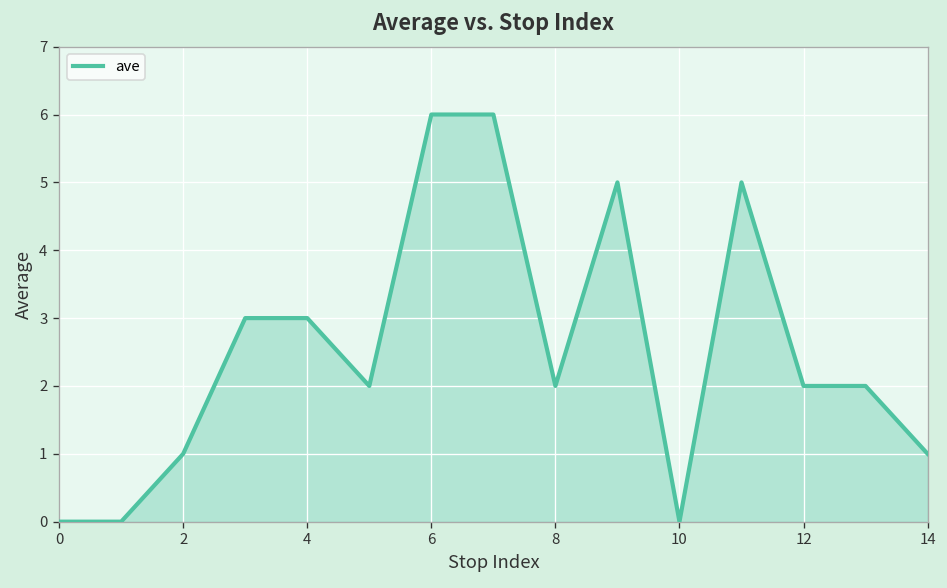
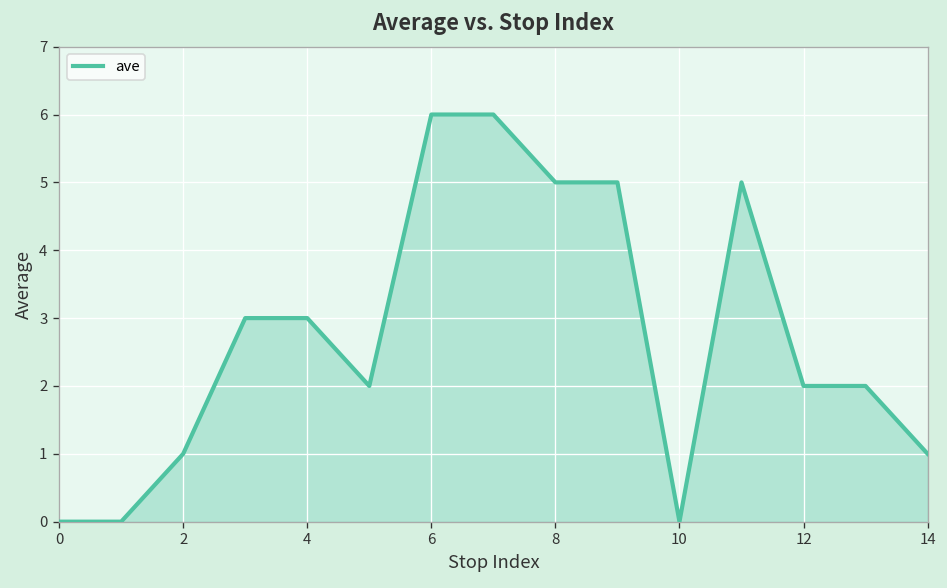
8: 2 -> 5
